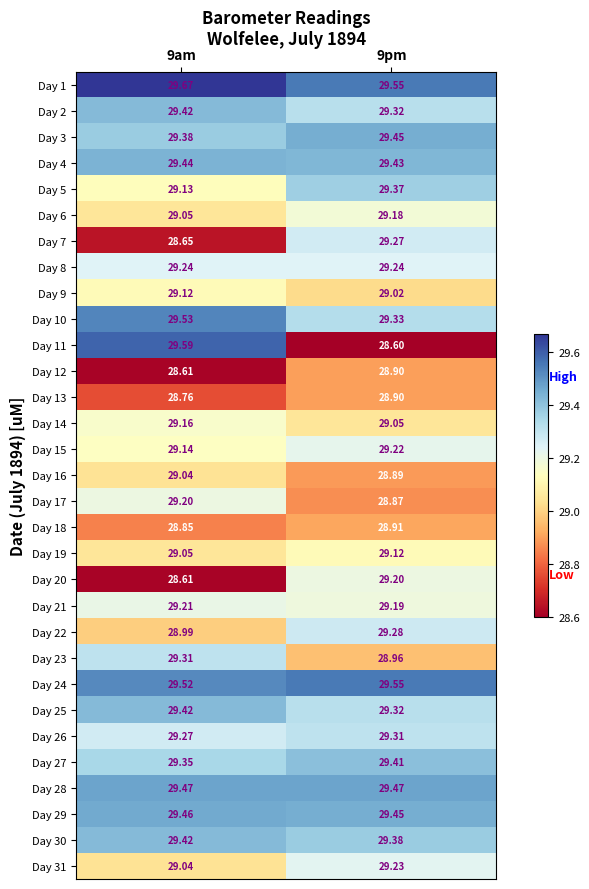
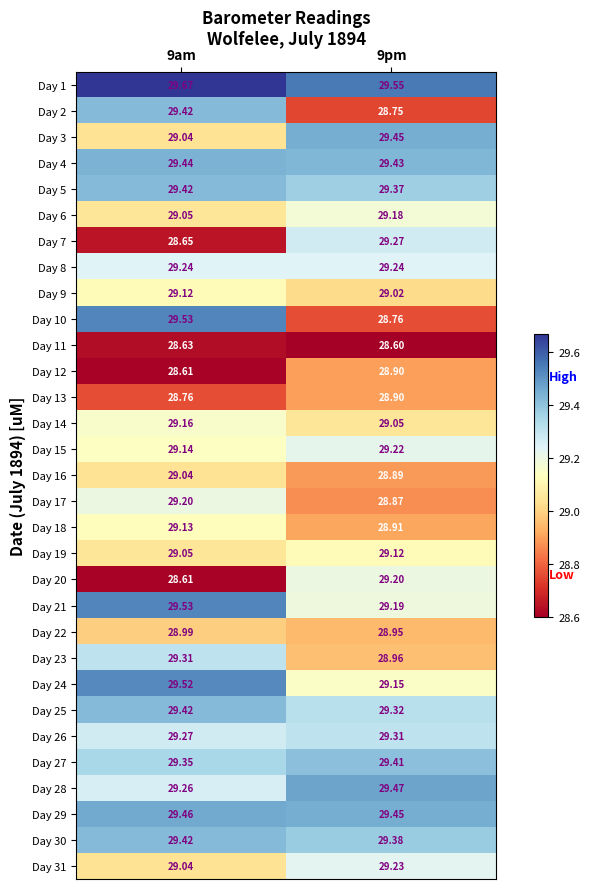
Day 2, 9pm: 29.32 -> 28.75
Day 3, 9am: 29.38 -> 29.04
Day 5, 9am: 29.13 -> 29.42
Day 10, 9pm: 29.33 -> 28.76
Day 11, 9am: 29.59 -> 28.63
Day 18, 9am: 28.85 -> 29.13
Day 21, 9am: 29.21 -> 29.53
Day 22, 9pm: 29.28 -> 28.95
Day 24, 9pm: 29.55 -> 29.15
Day 28, 9am: 29.47 -> 29.26
